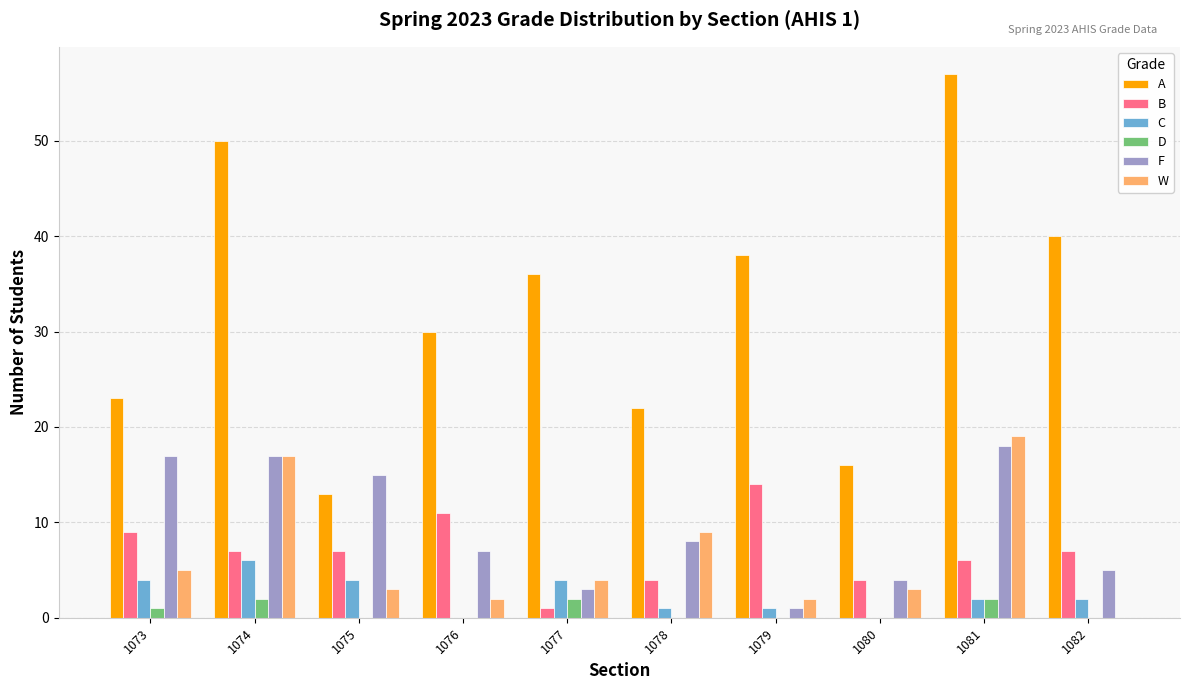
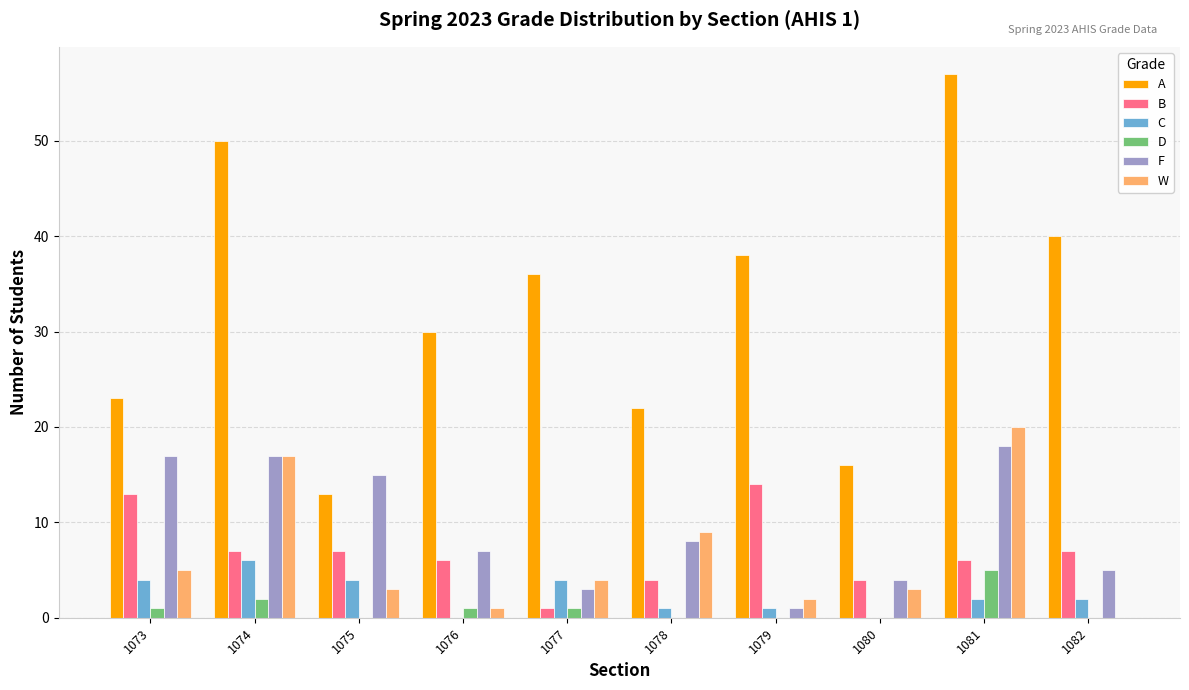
B, 1073: 9 -> 13
B, 1076: 11 -> 6
D, 1076: 0 -> 1
W, 1076: 2 -> 1
D, 1077: 2 -> 1
D, 1081: 2 -> 5
W, 1081: 19 -> 20
